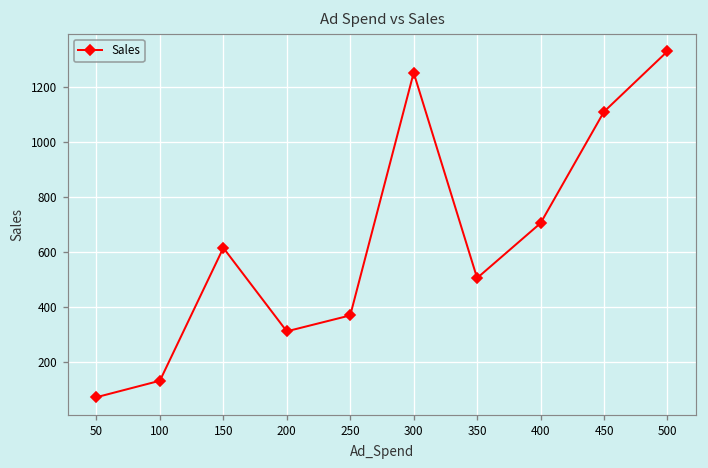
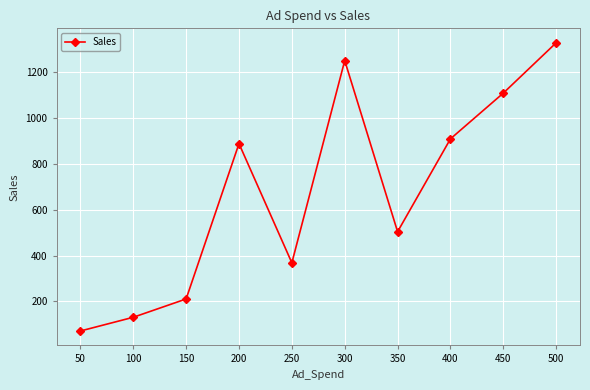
150: 610 -> 210
200: 310 -> 890
400: 700 -> 910
